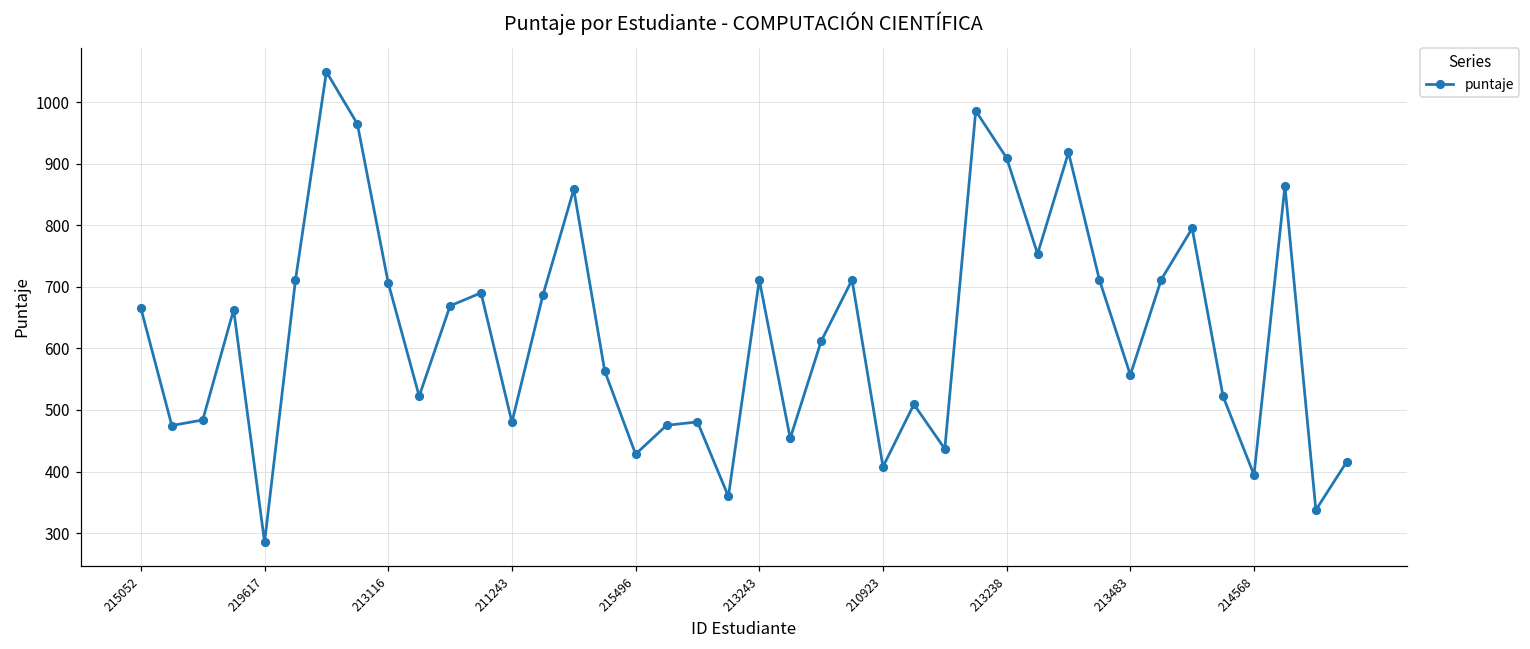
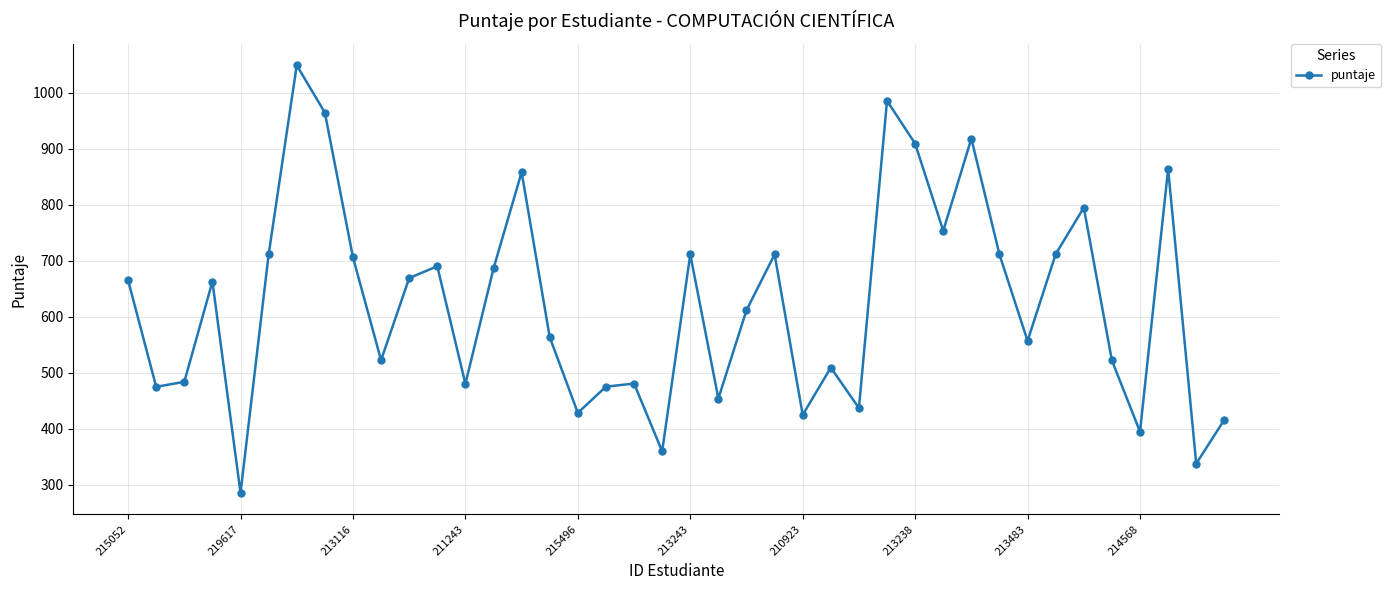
210923: 410 -> 420
